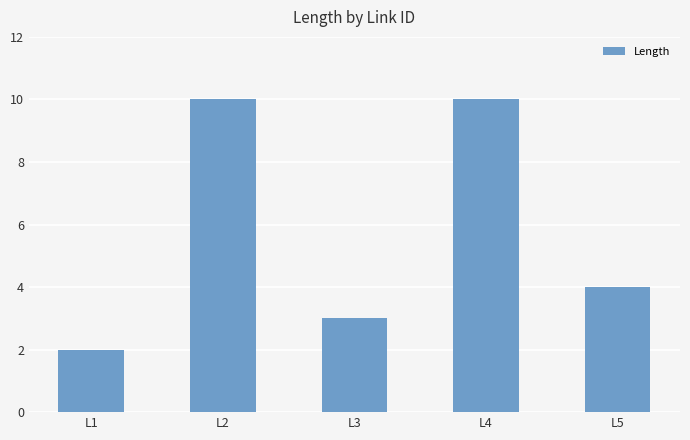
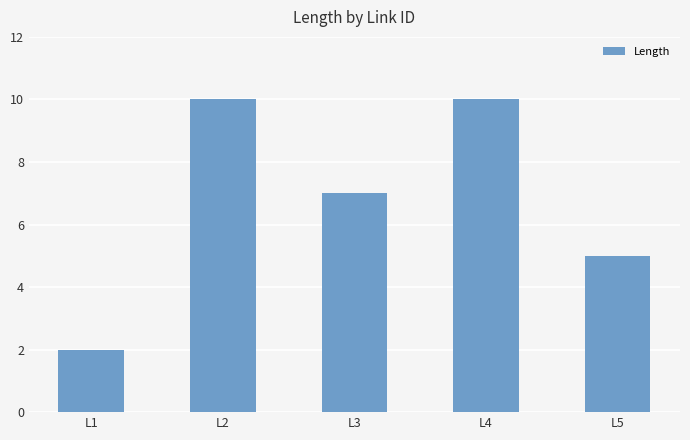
L3: 3 -> 7
L5: 4 -> 5
